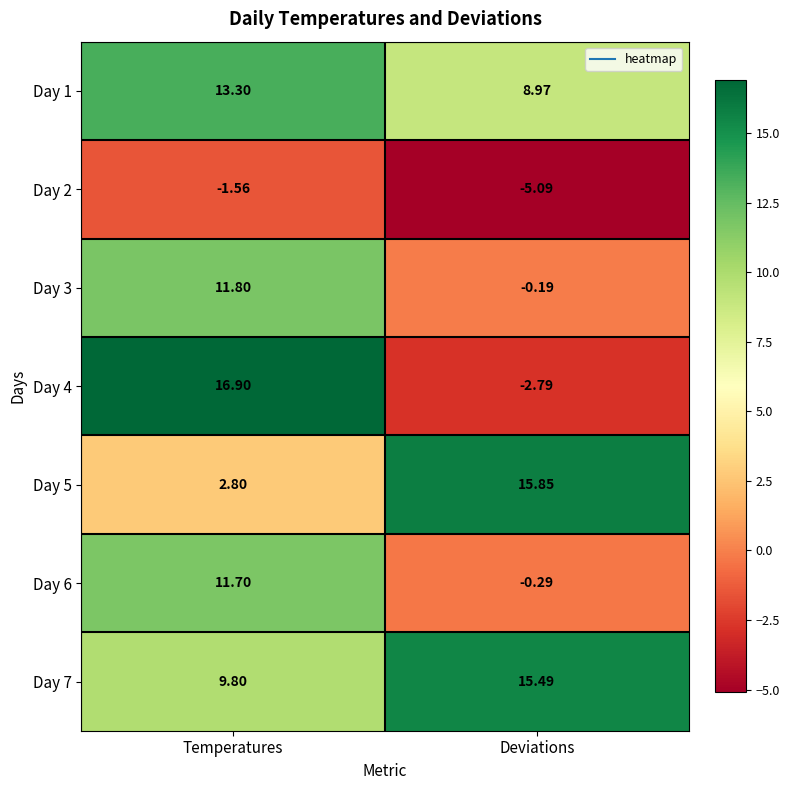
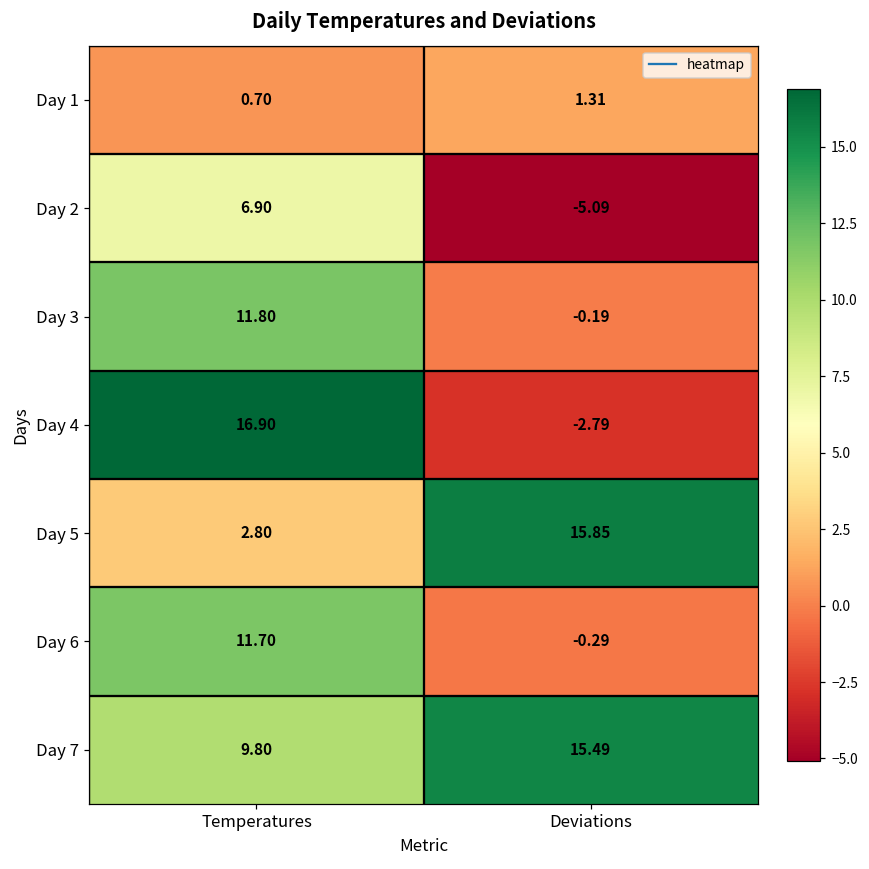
Day 1, Temperatures: 13.30 -> 0.70
Day 1, Deviations: 8.97 -> 1.31
Day 2, Temperatures: -1.56 -> 6.90
